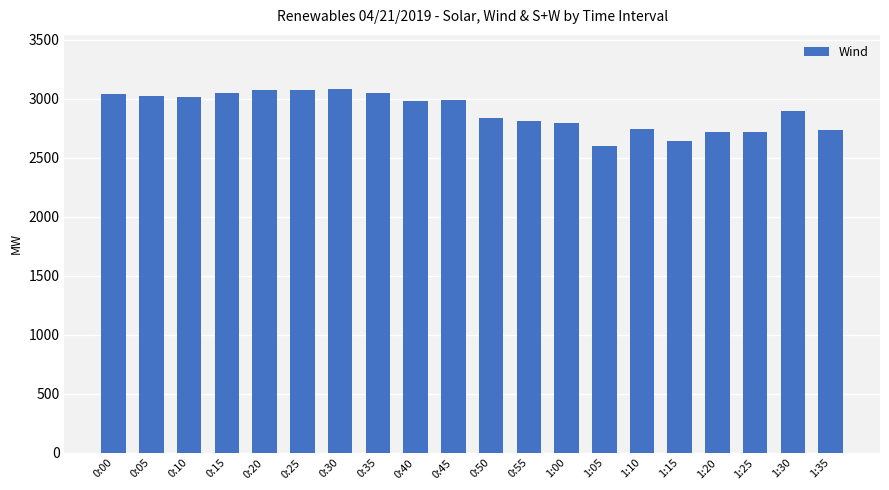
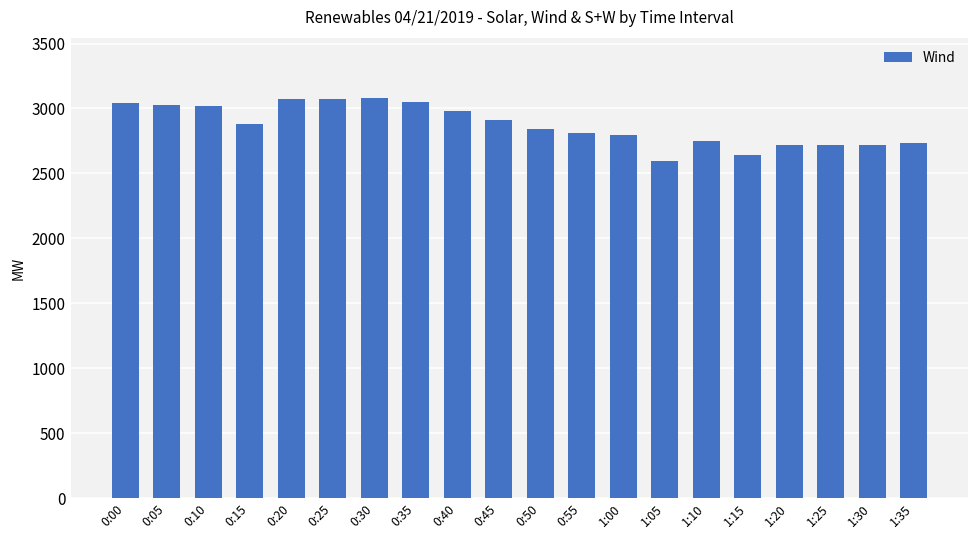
0:15: 3050 -> 2880
0:45: 2990 -> 2910
1:30: 2890 -> 2720
